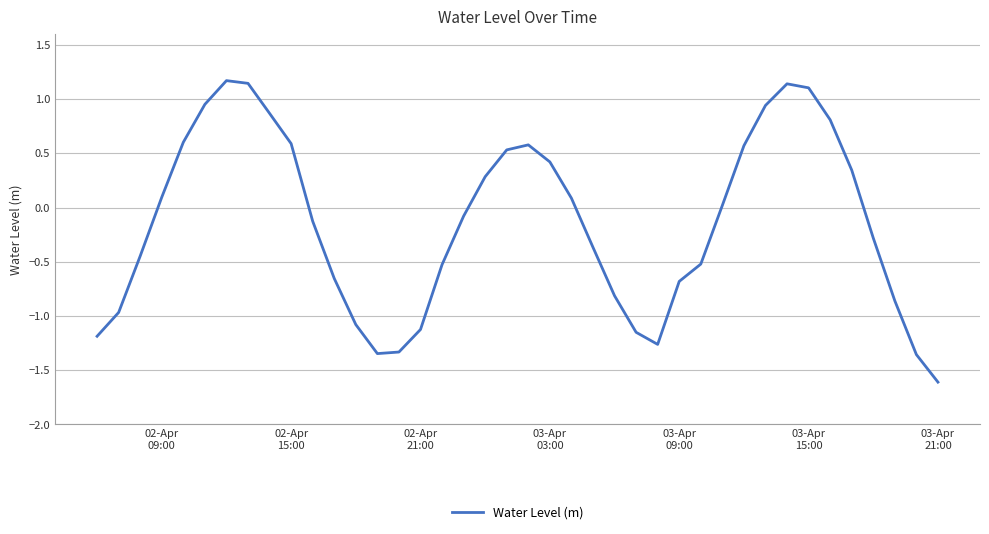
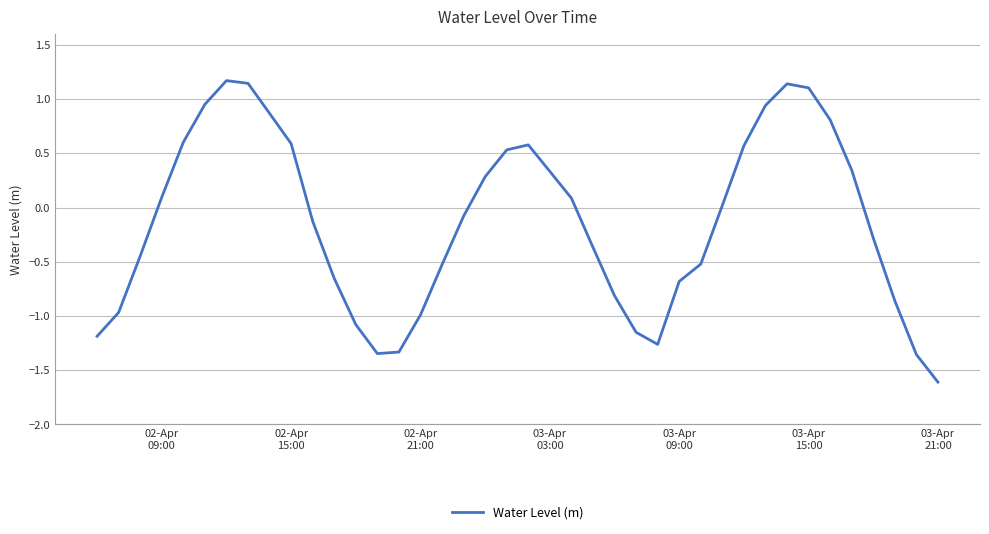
02-Apr 21:00: -1.12 -> -0.99
03-Apr 03:00: 0.42 -> 0.33
